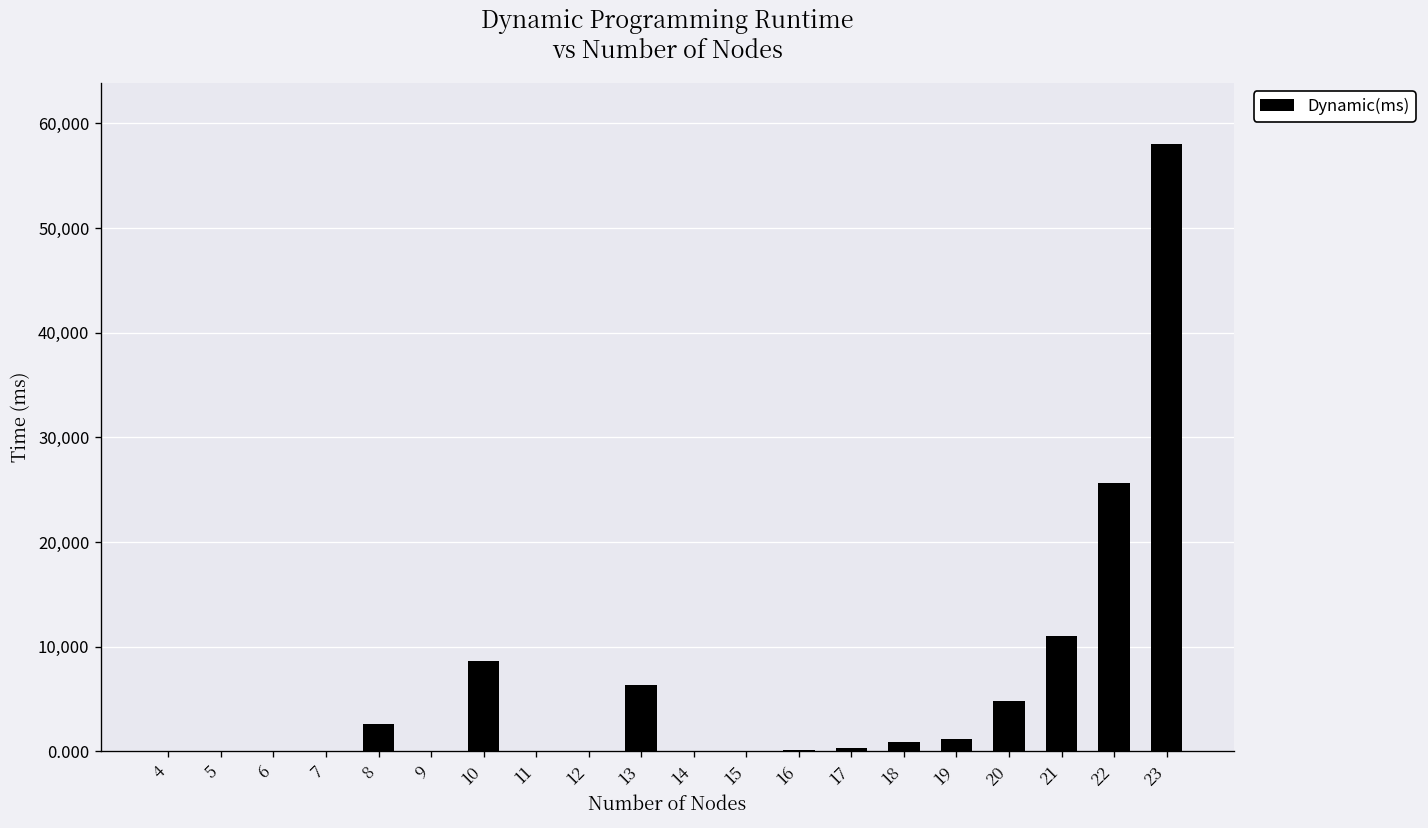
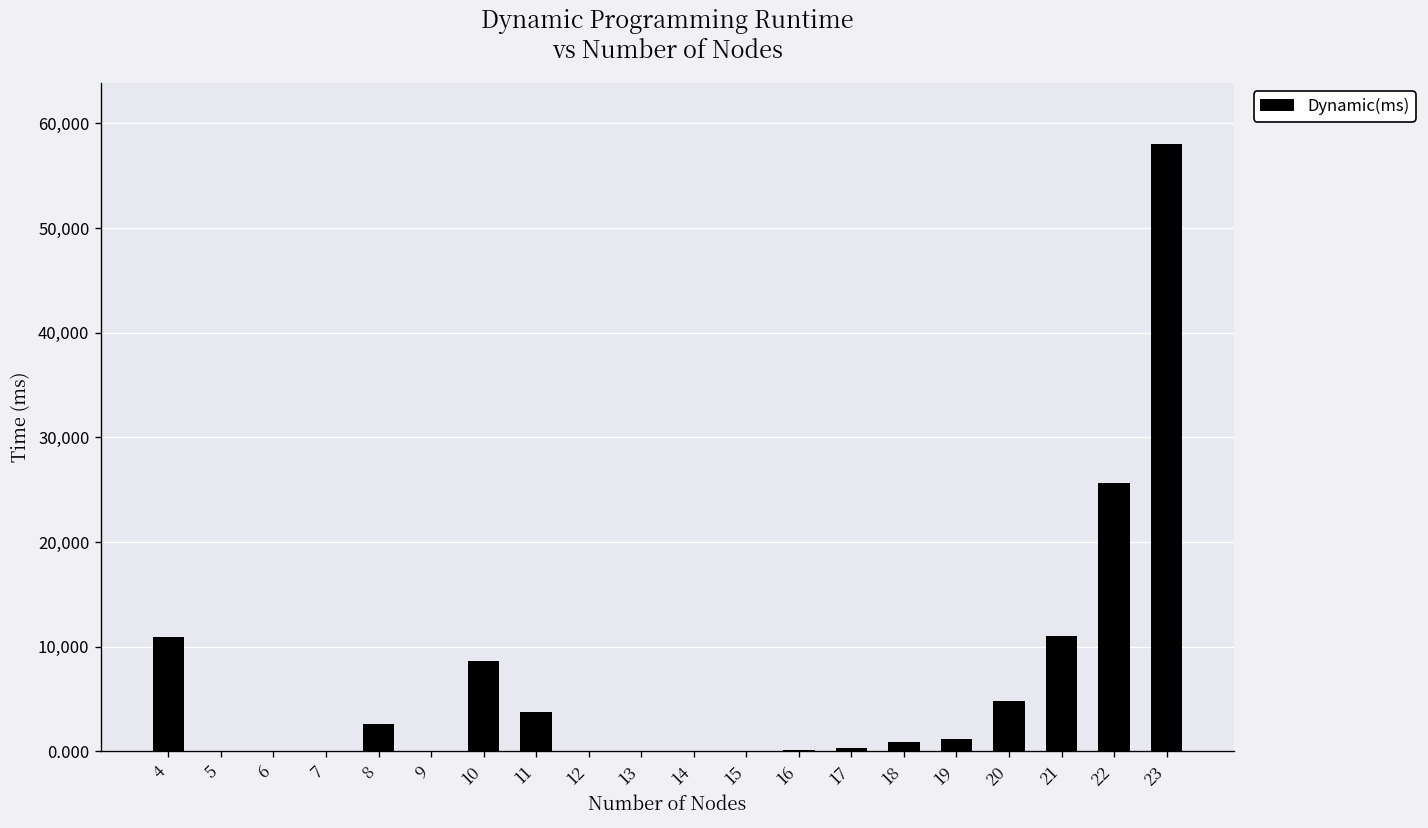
4: 0 -> 11,000
11: 0 -> 4,000
13: 6,000 -> 0
